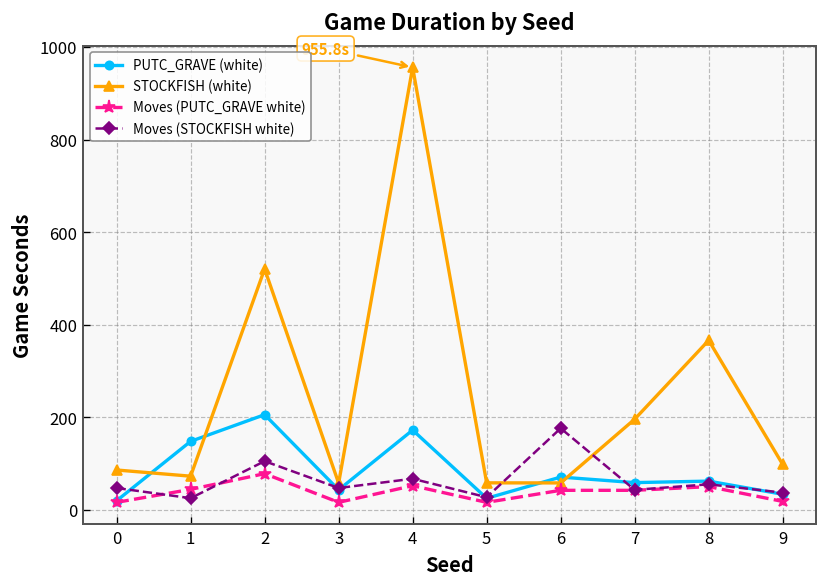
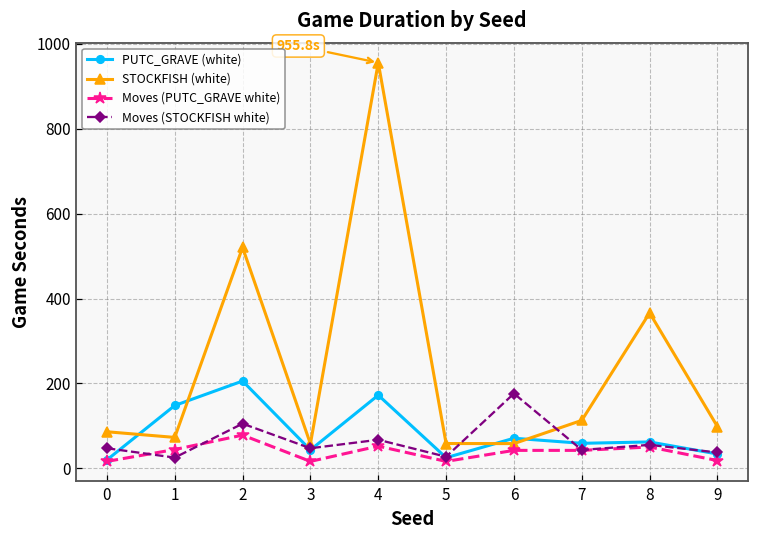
STOCKFISH (white), 7: 200 -> 110
